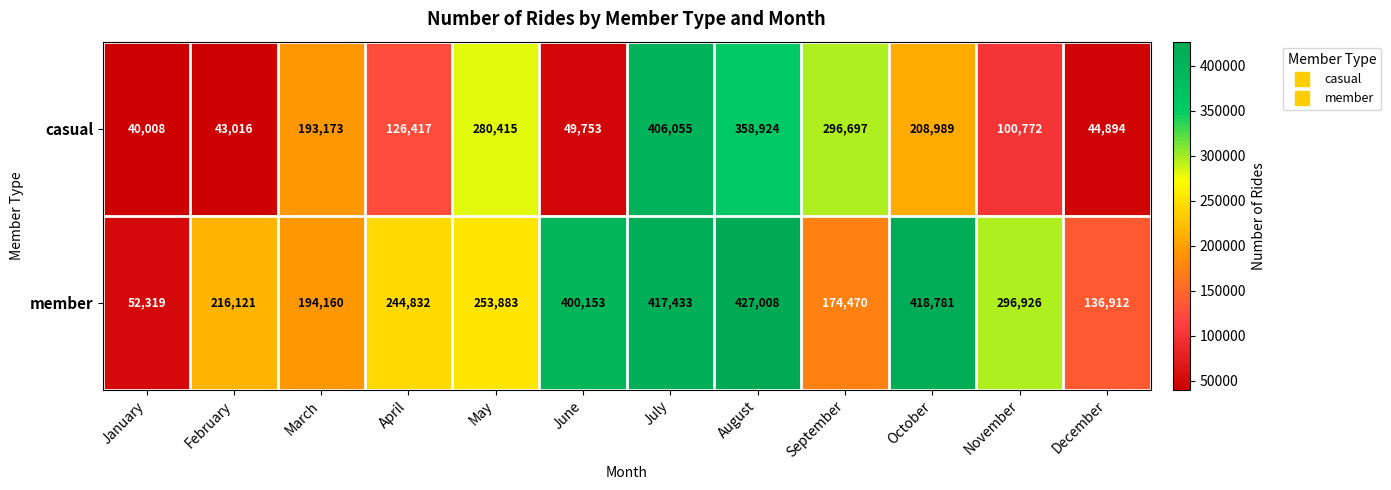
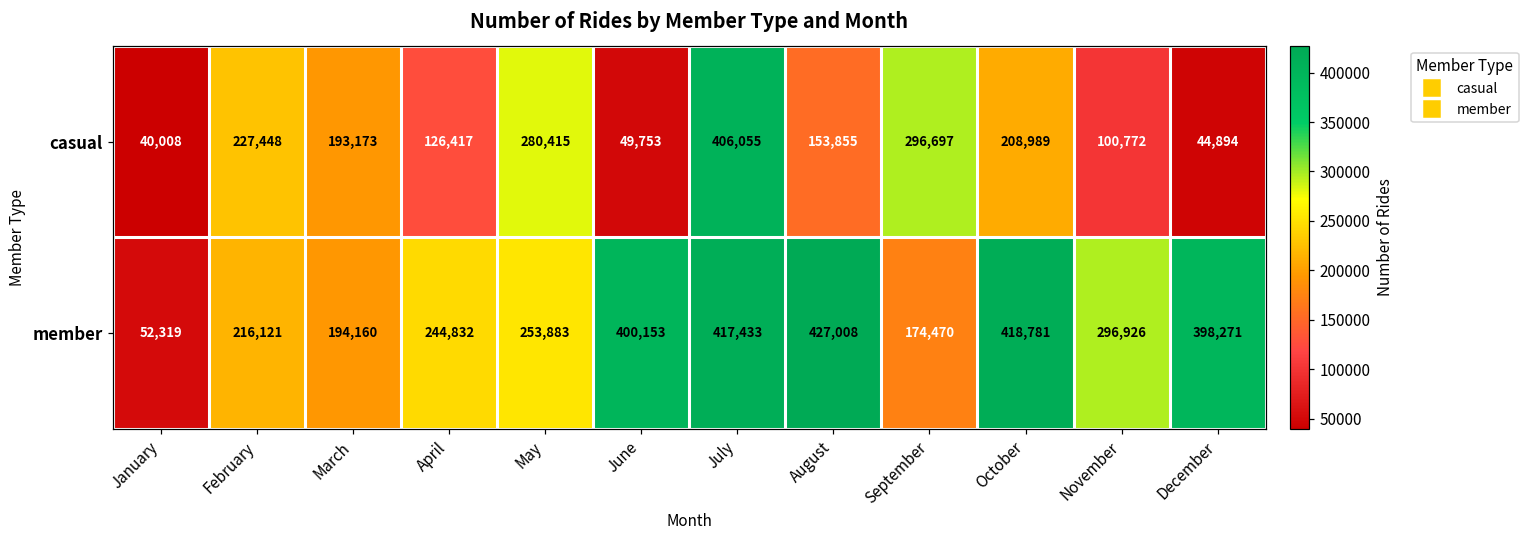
casual, February: 43,016 -> 227,448
casual, August: 358,924 -> 153,855
member, December: 136,912 -> 398,271
